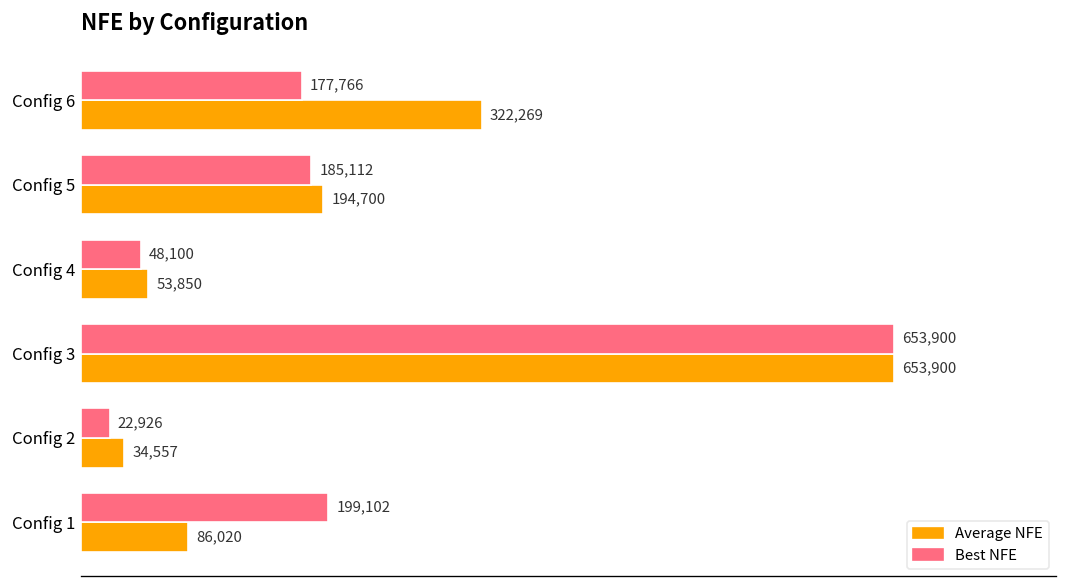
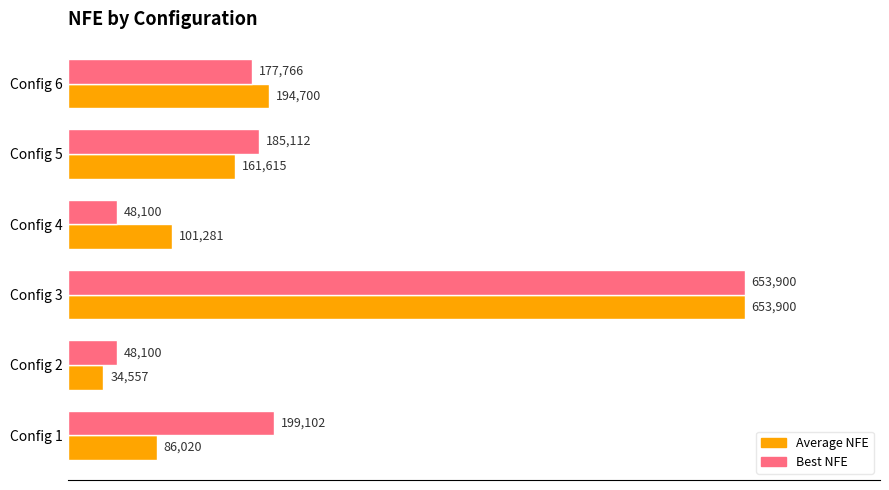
Average NFE, Config 6: 322,269 -> 194,700
Average NFE, Config 5: 194,700 -> 161,615
Average NFE, Config 4: 53,850 -> 101,281
Best NFE, Config 2: 22,926 -> 48,100
